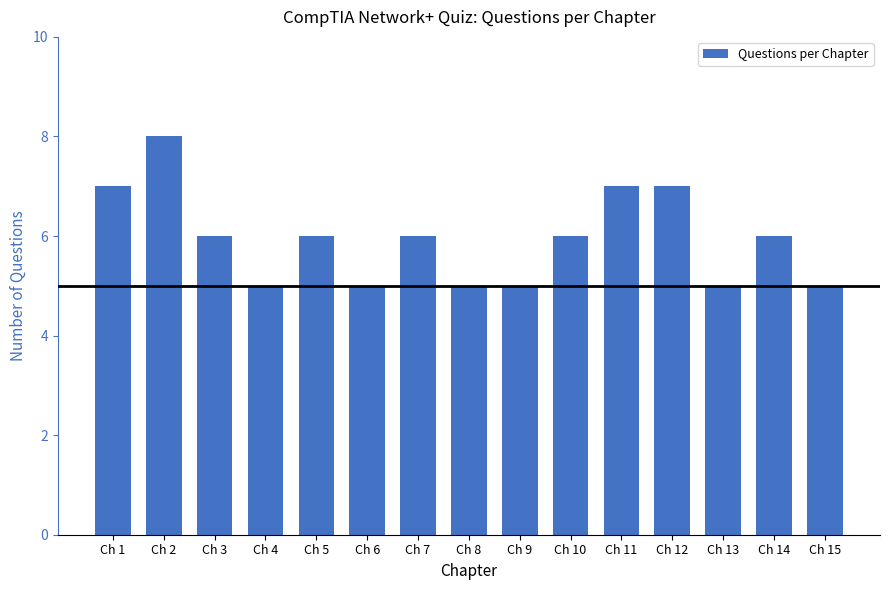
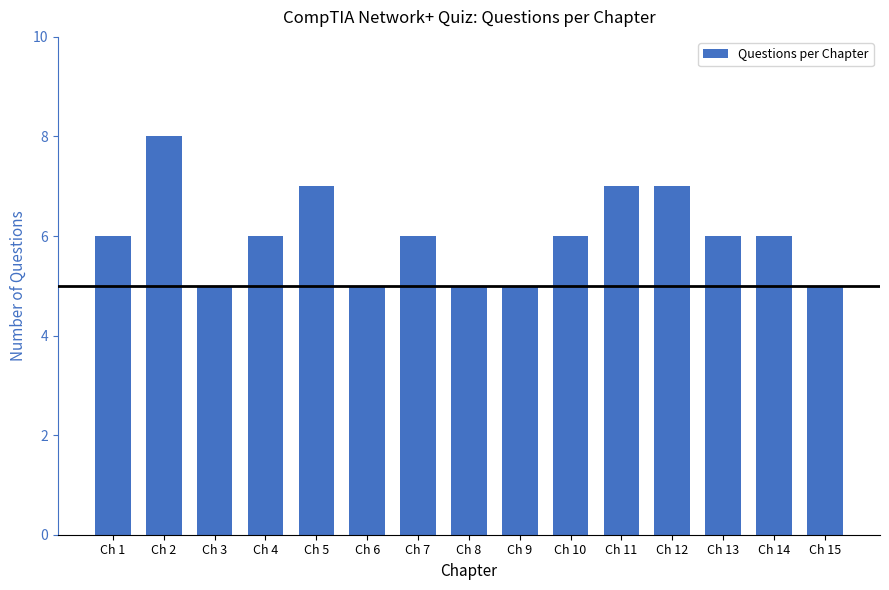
Ch 1: 7 -> 6
Ch 3: 6 -> 5
Ch 4: 5 -> 6
Ch 5: 6 -> 7
Ch 13: 5 -> 6
